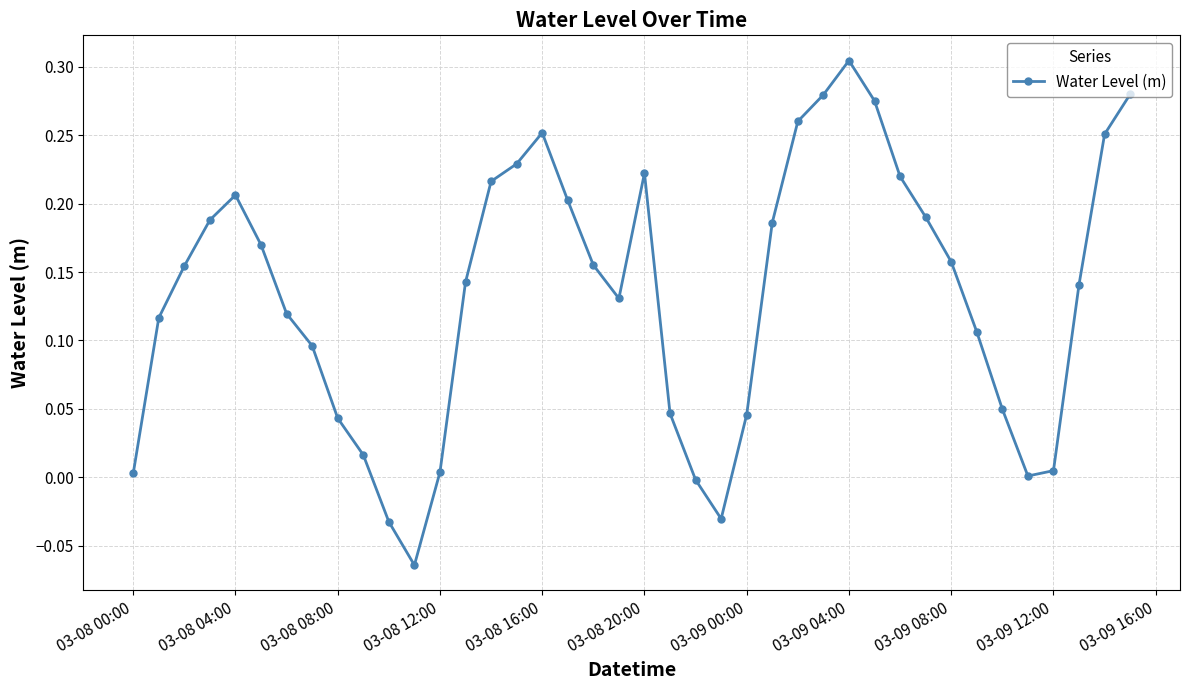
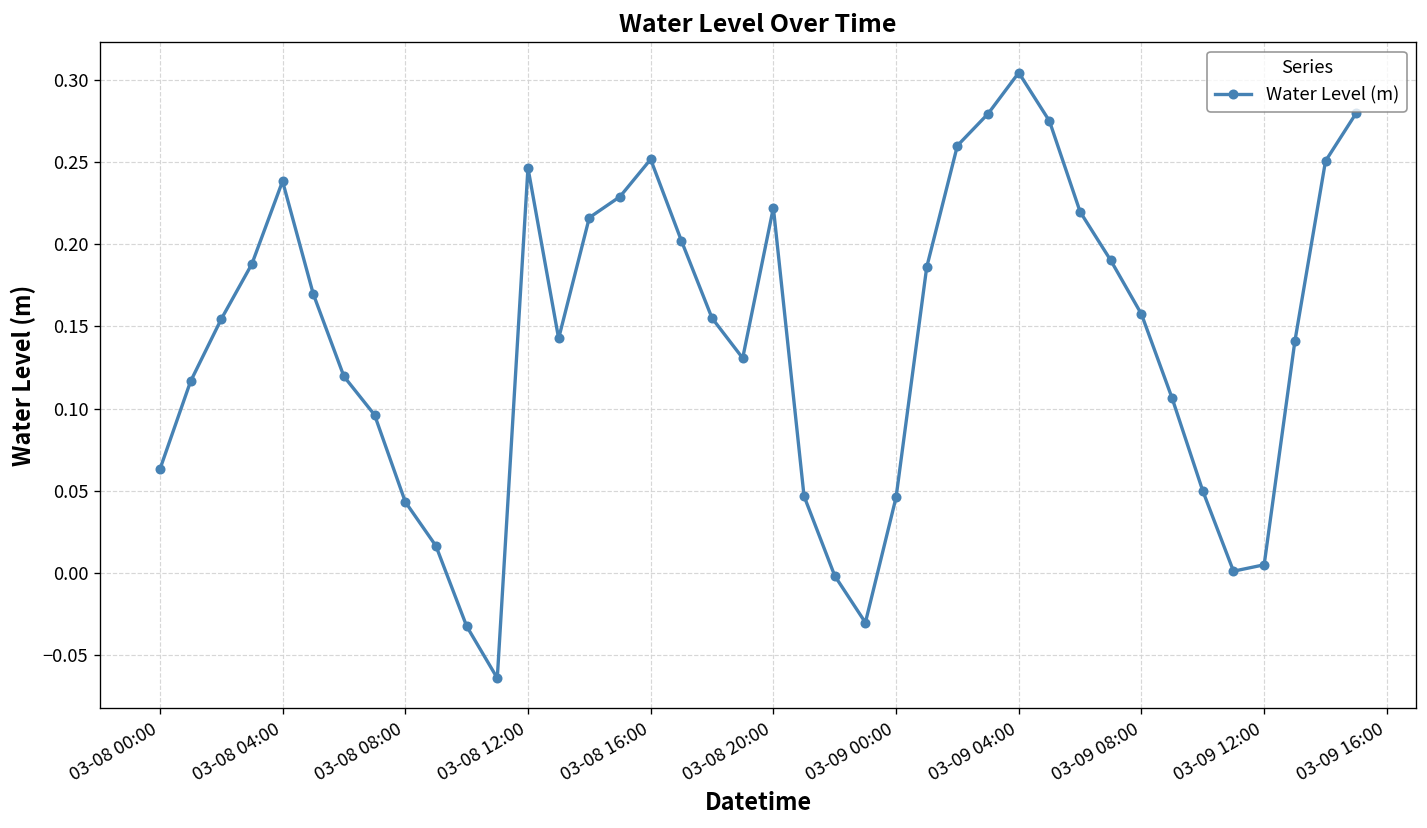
03-08 00:00: 0.003 -> 0.063
03-08 04:00: 0.206 -> 0.238
03-08 12:00: 0.004 -> 0.247
